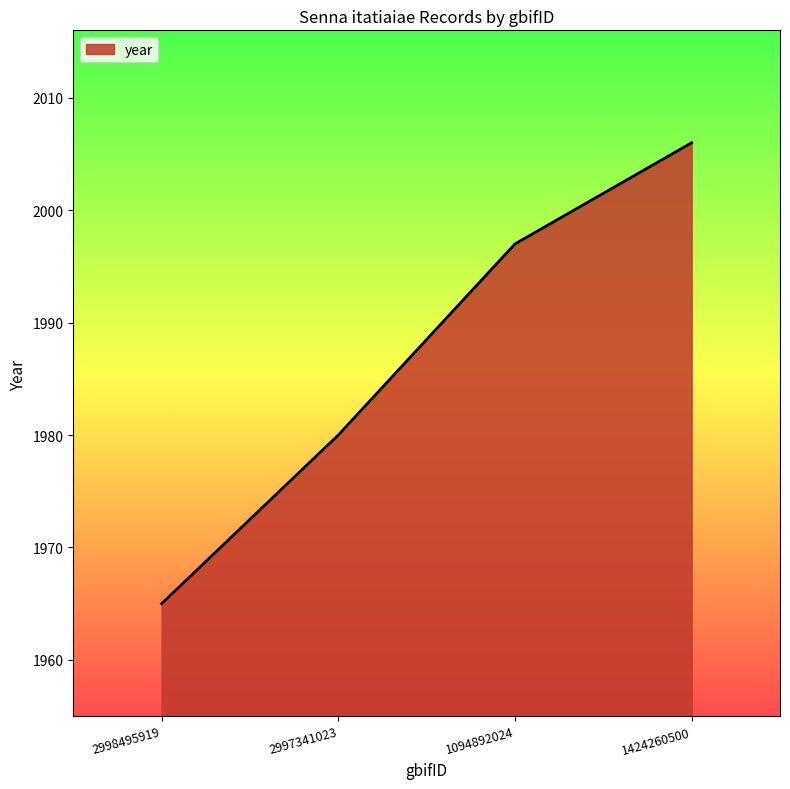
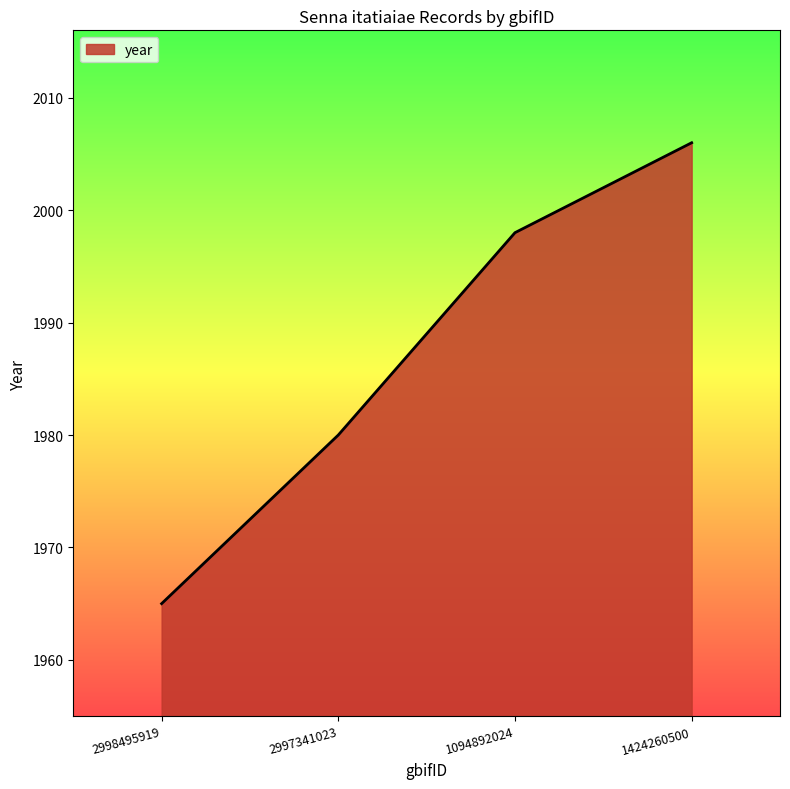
1094892024: 1997 -> 1998
